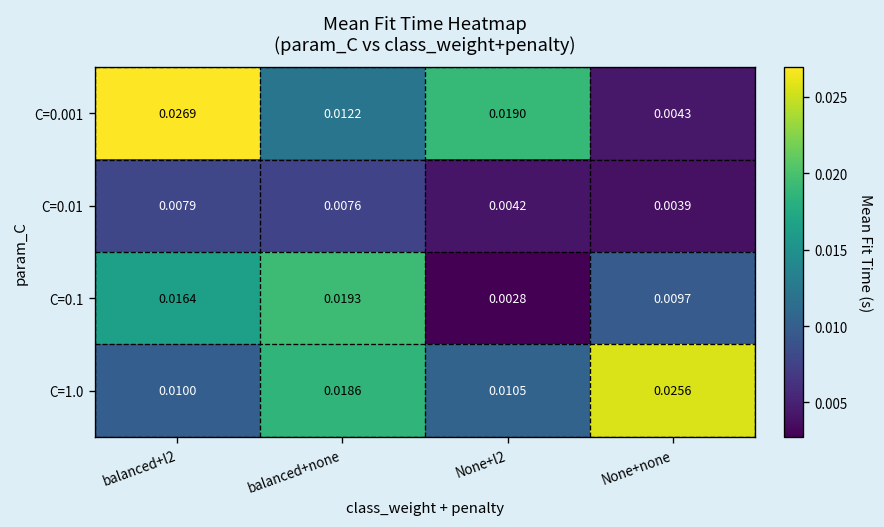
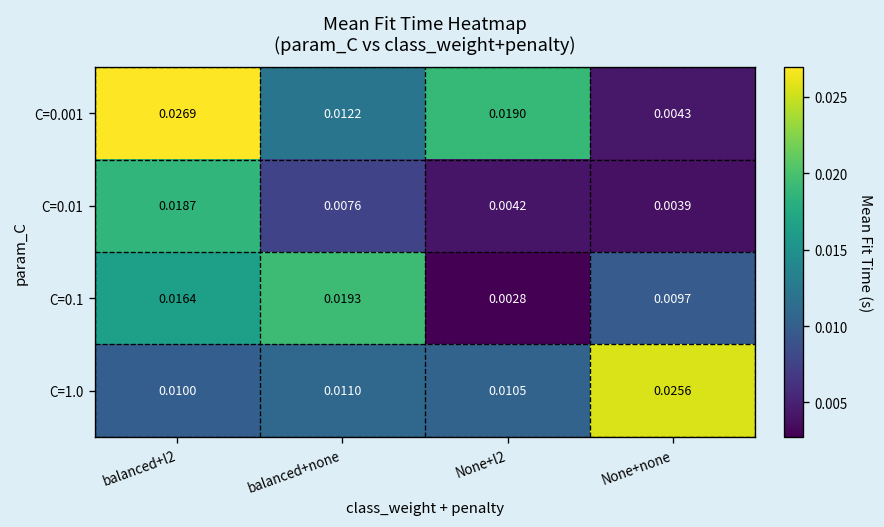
C=0.01, balanced+l2: 0.0079 -> 0.0187
C=1.0, balanced+none: 0.0186 -> 0.0110
